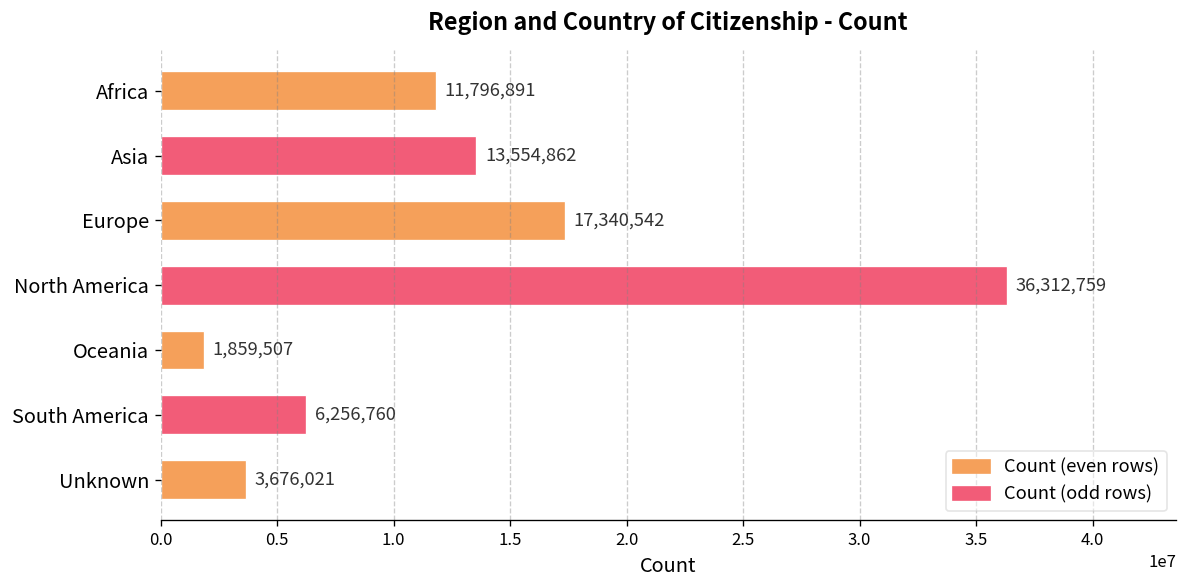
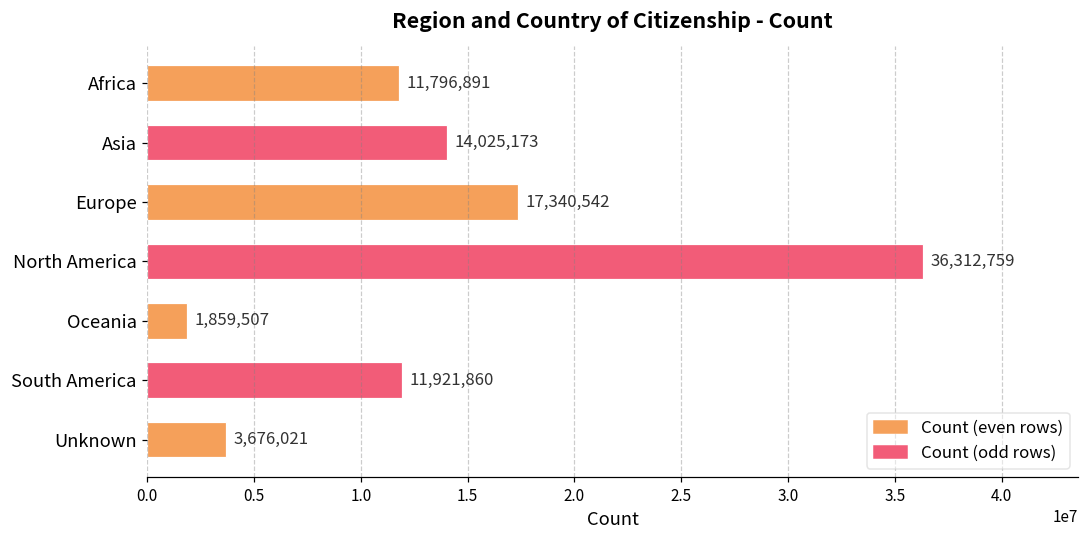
Asia: 13,554,862 -> 14,025,173
South America: 6,256,760 -> 11,921,860
